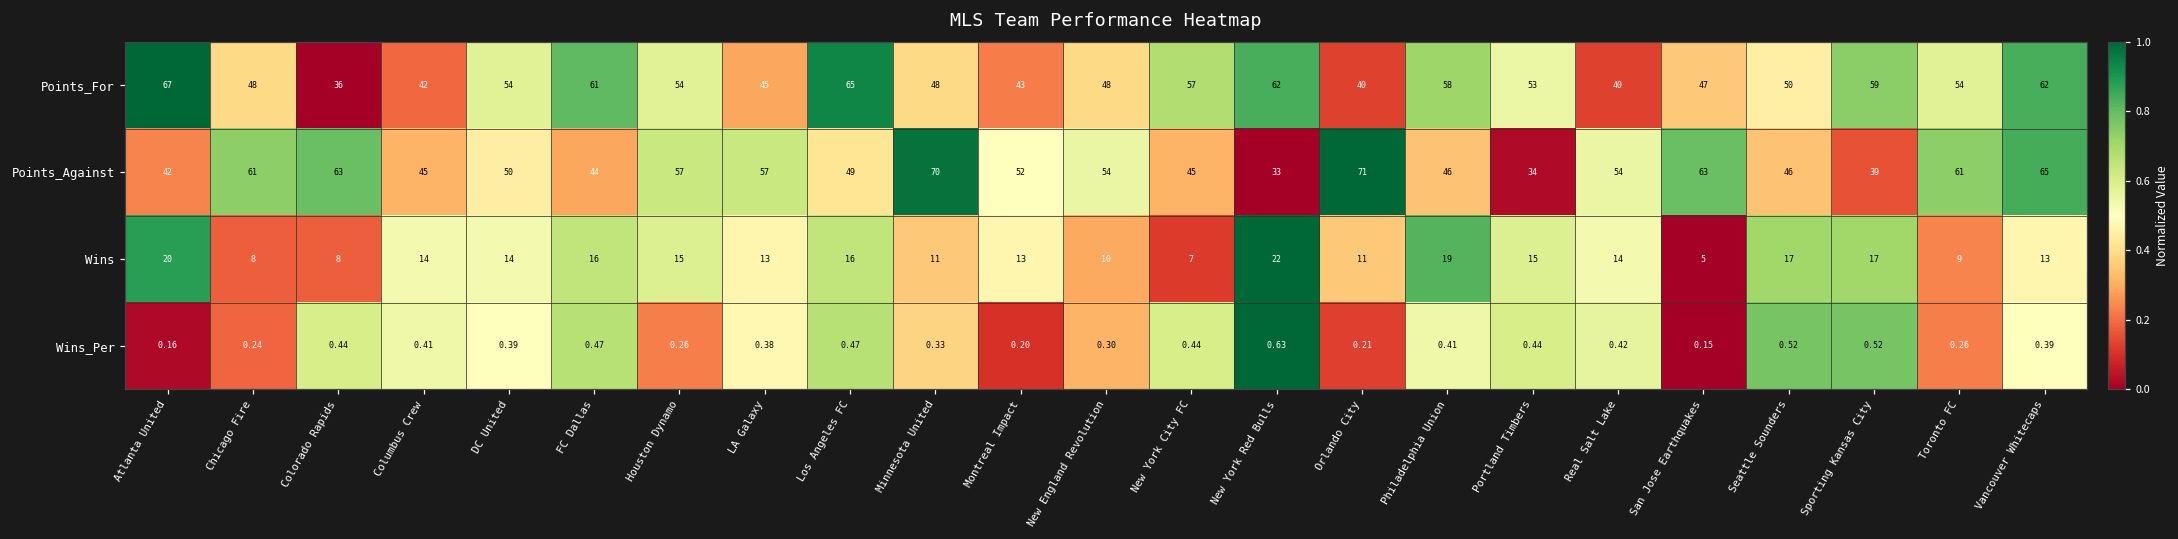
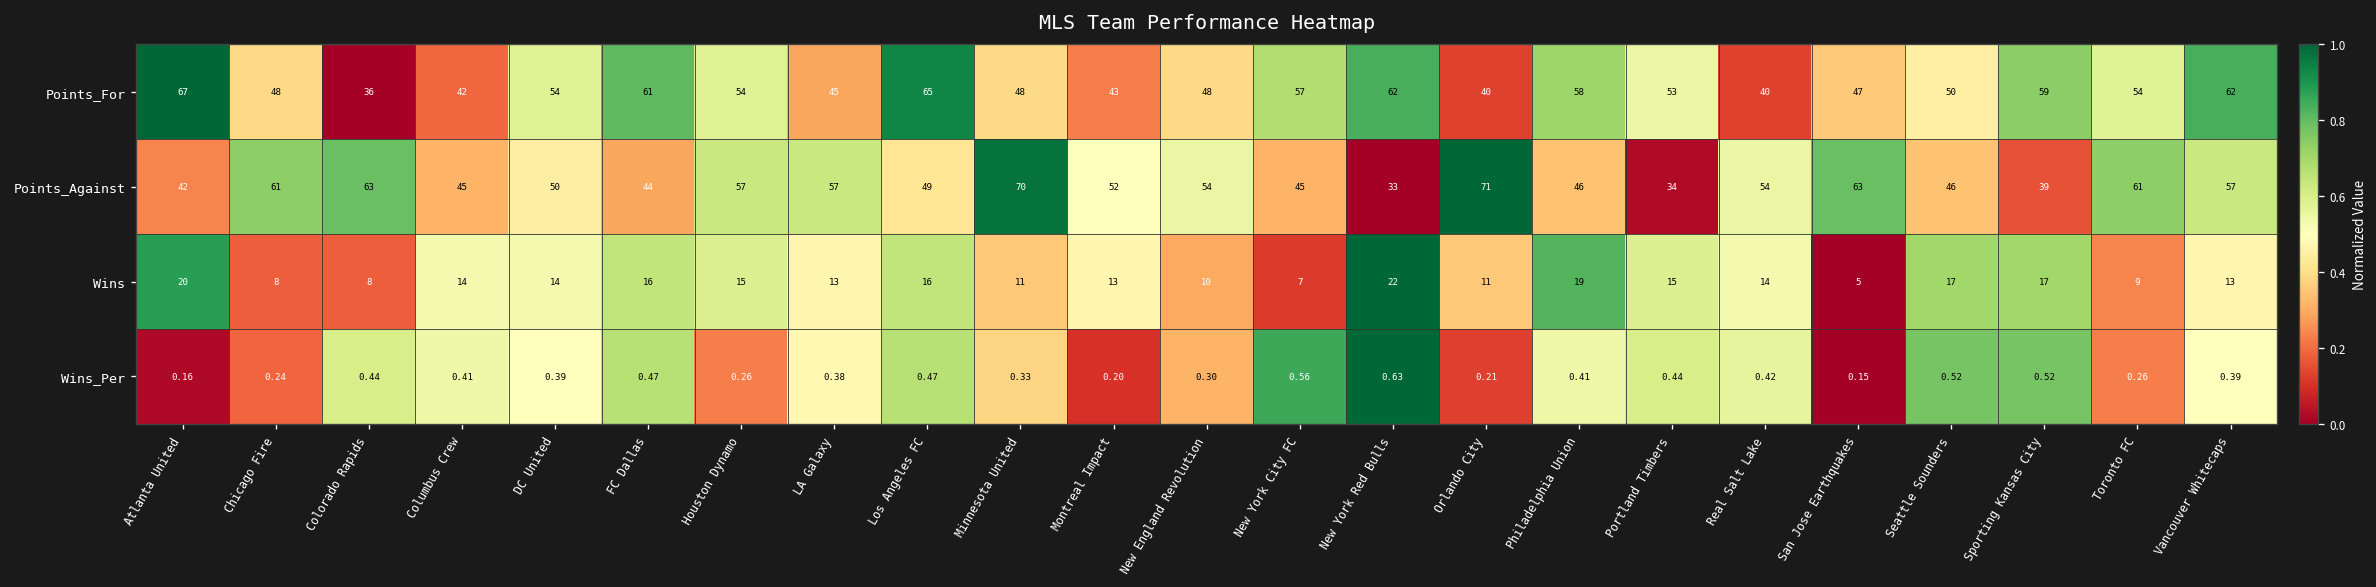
Points_Against, Vancouver Whitecaps: 65 -> 57
Wins_Per, New York City FC: 0.44 -> 0.56
